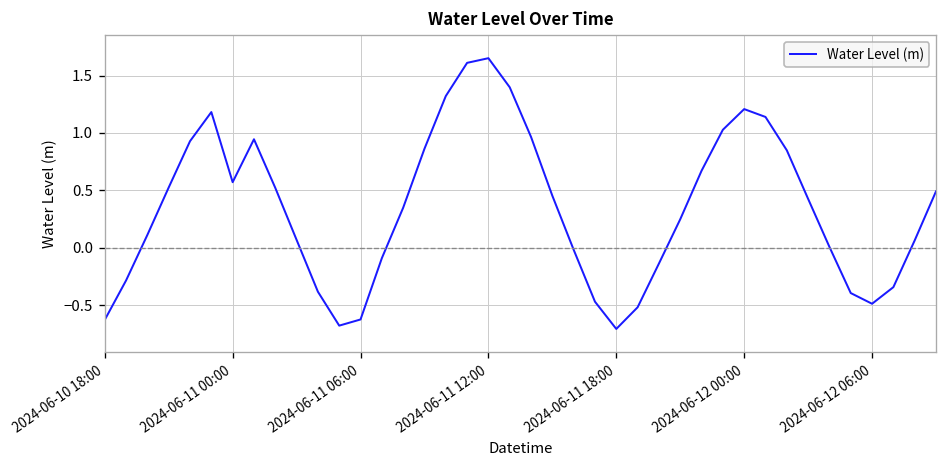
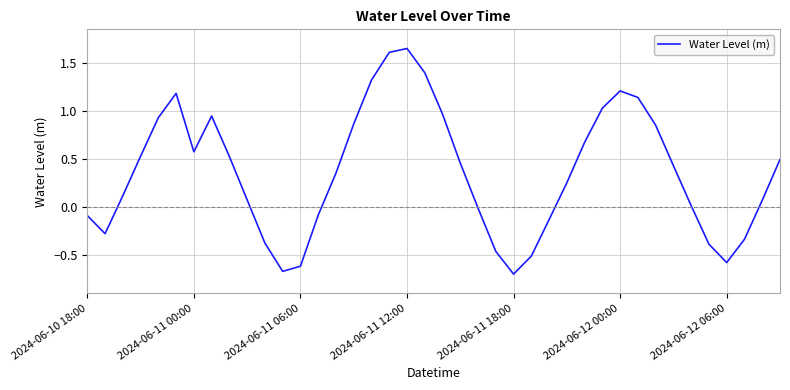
2024-06-10 18:00: -0.6 -> -0.1
2024-06-12 06:00: -0.5 -> -0.6
